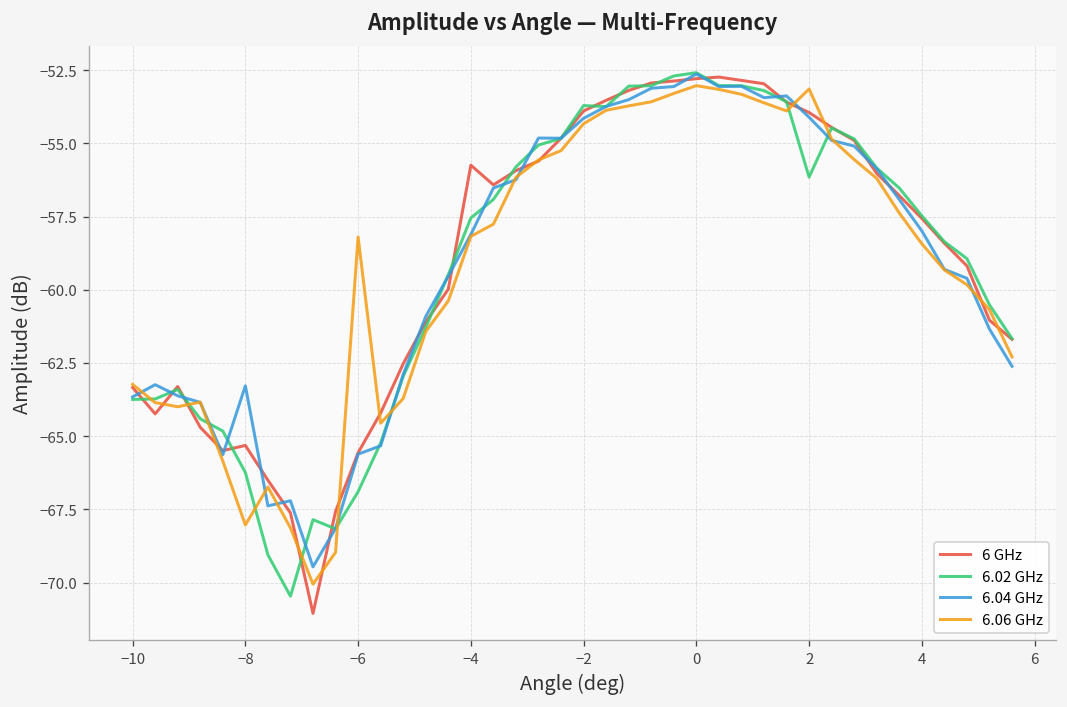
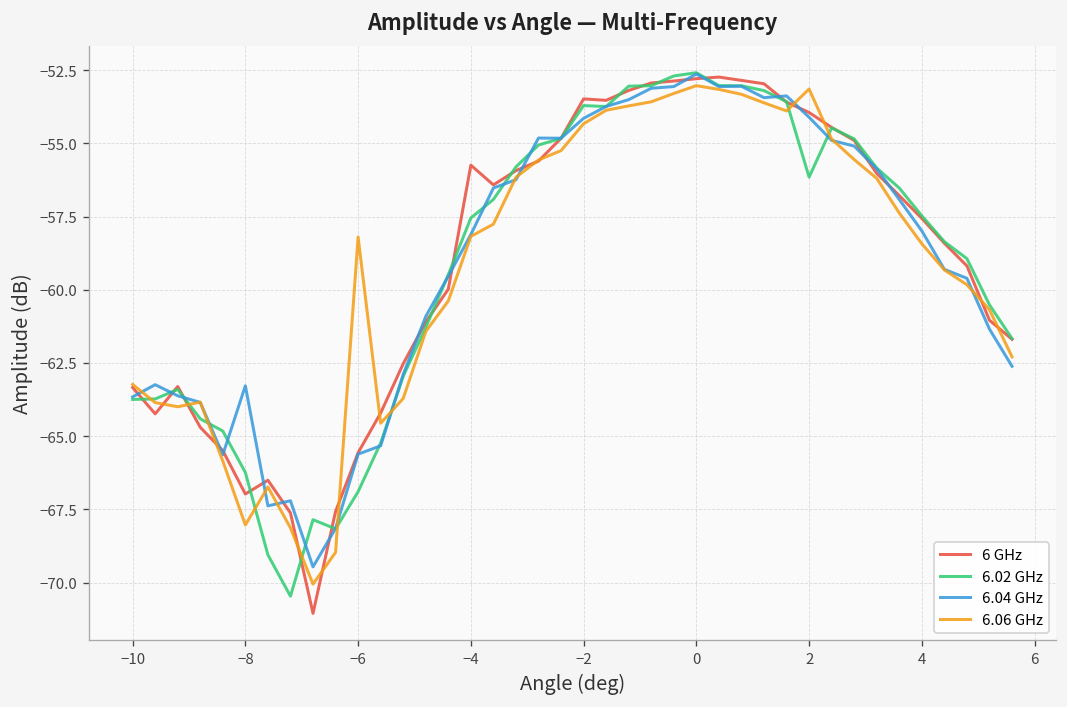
6 GHz, −8: -65.3 -> -67.0
6 GHz, −2: -53.9 -> -53.5
